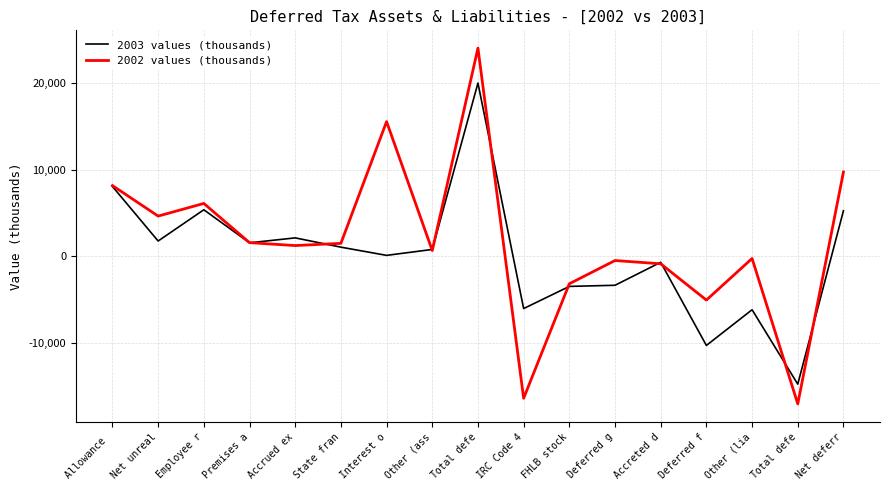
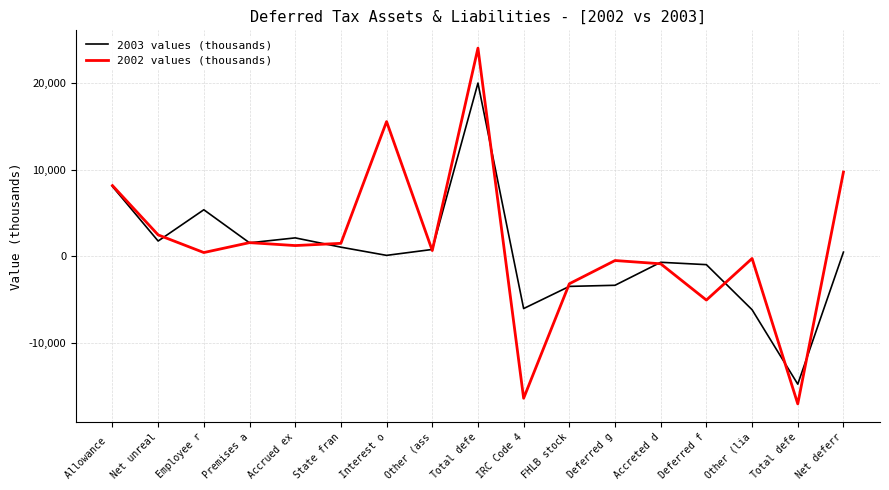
2002 values (thousands), Net unreal: 5,000 -> 2,000
2002 values (thousands), Employee r: 6,000 -> 0
2003 values (thousands), Deferred f: -10,000 -> -1,000
2003 values (thousands), Net deferr: 5,000 -> 1,000
